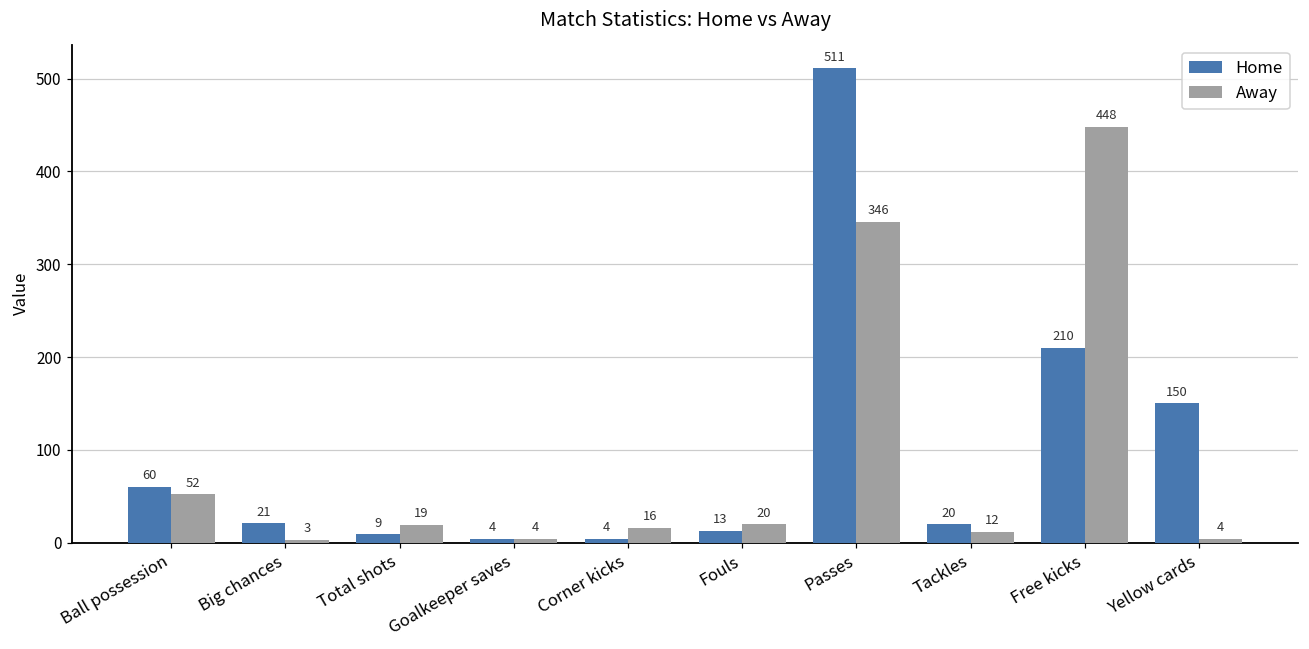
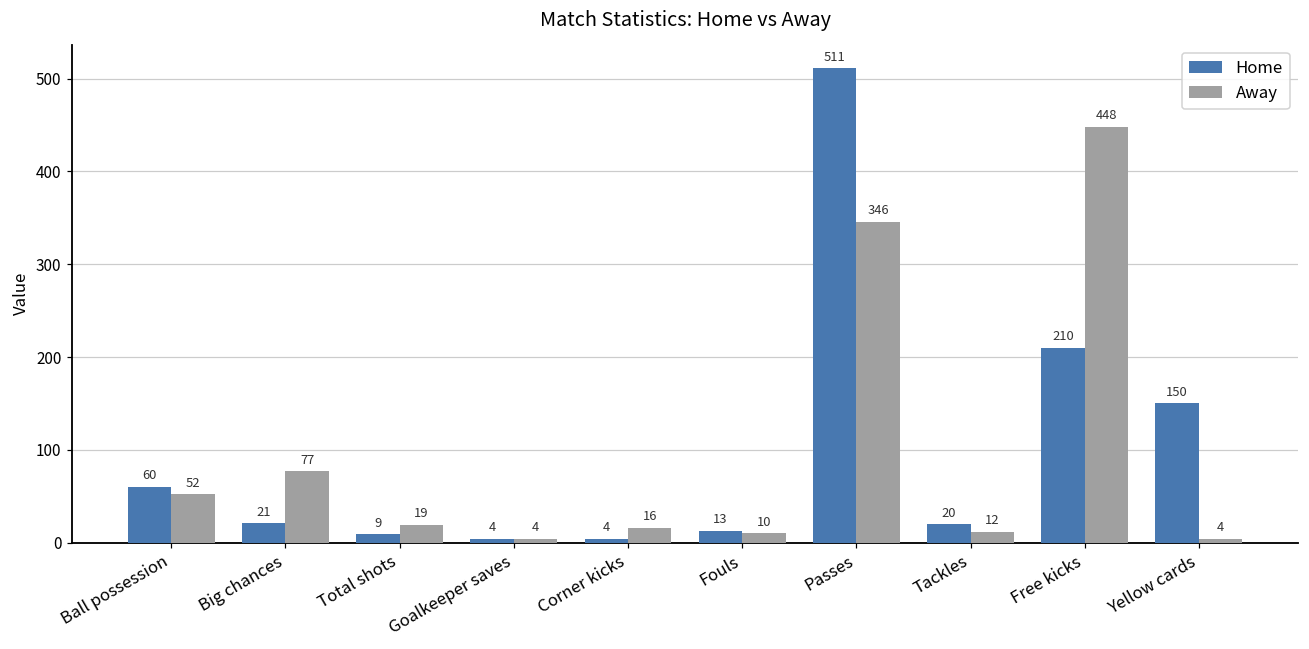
Away, Big chances: 3 -> 77
Away, Fouls: 20 -> 10
